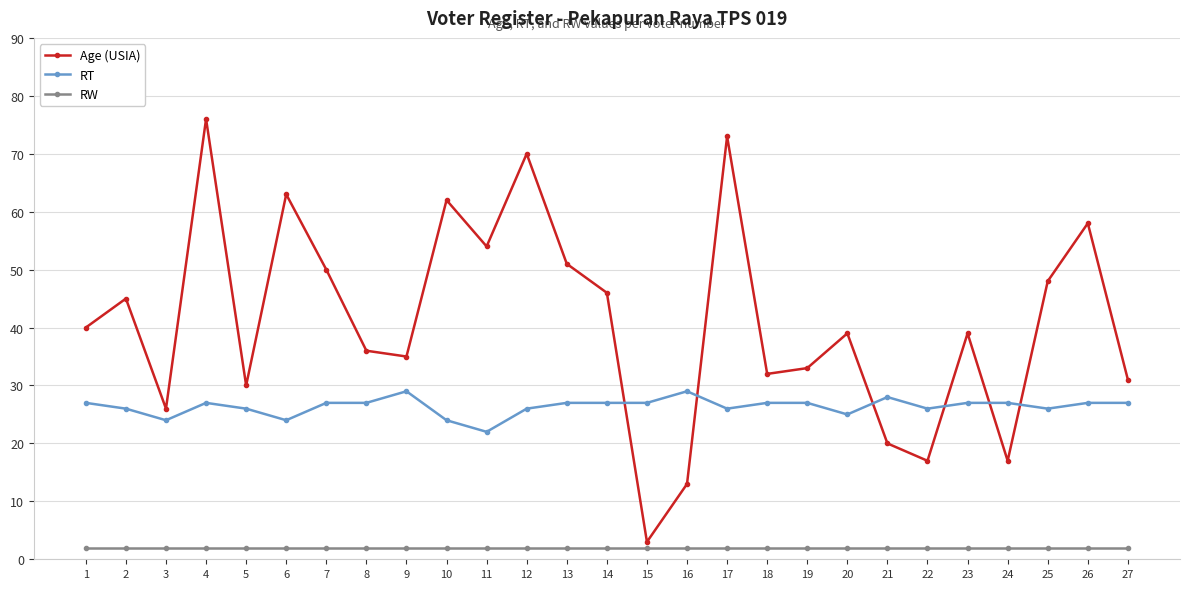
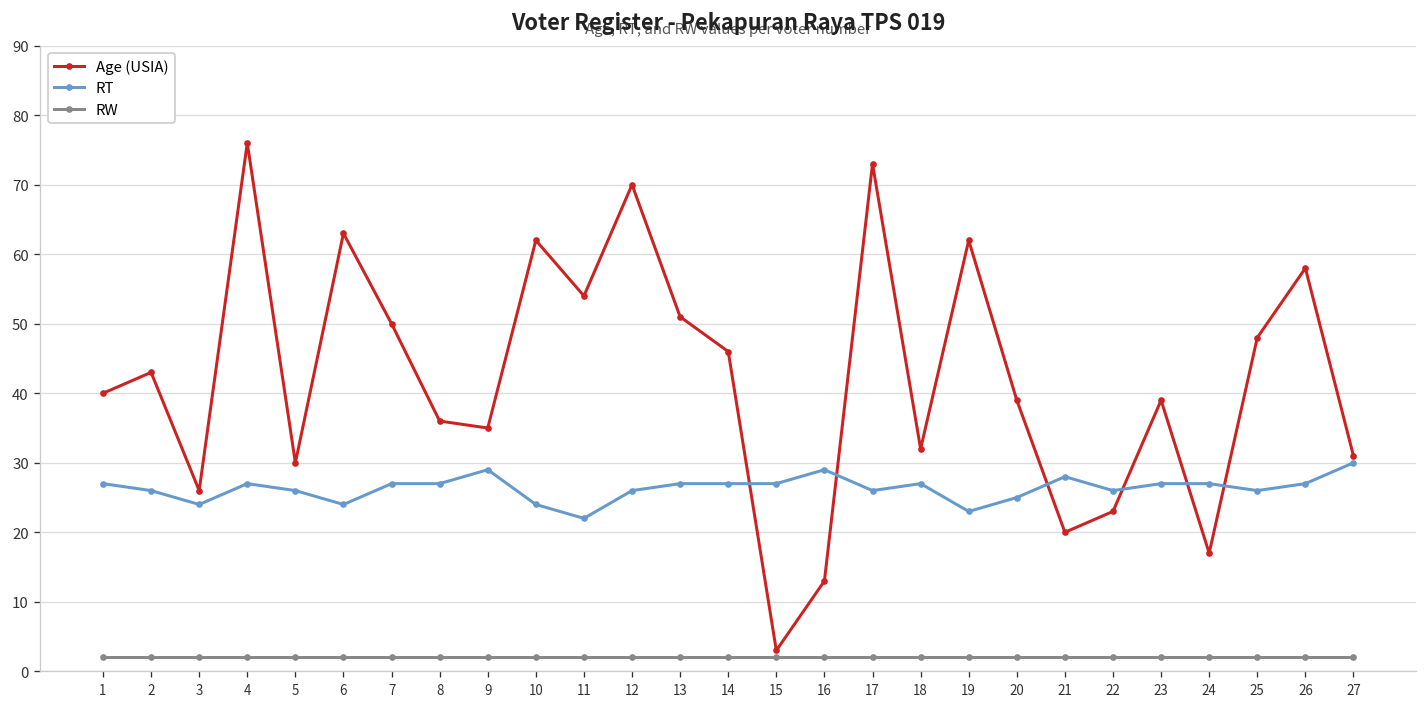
Age (USIA), 2: 45 -> 43
Age (USIA), 19: 33 -> 62
RT, 19: 27 -> 23
Age (USIA), 22: 17 -> 23
RT, 27: 27 -> 30
